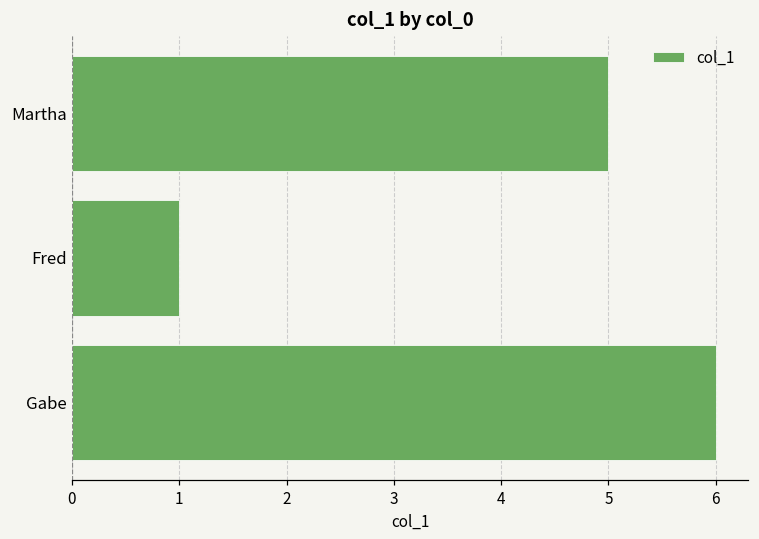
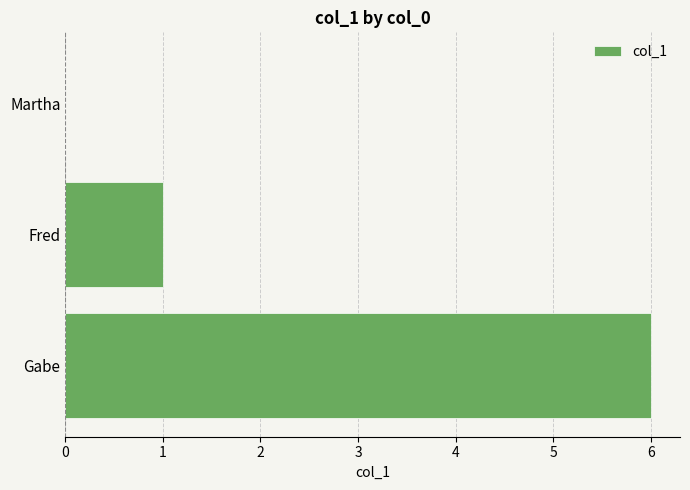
Martha: 5 -> 0
